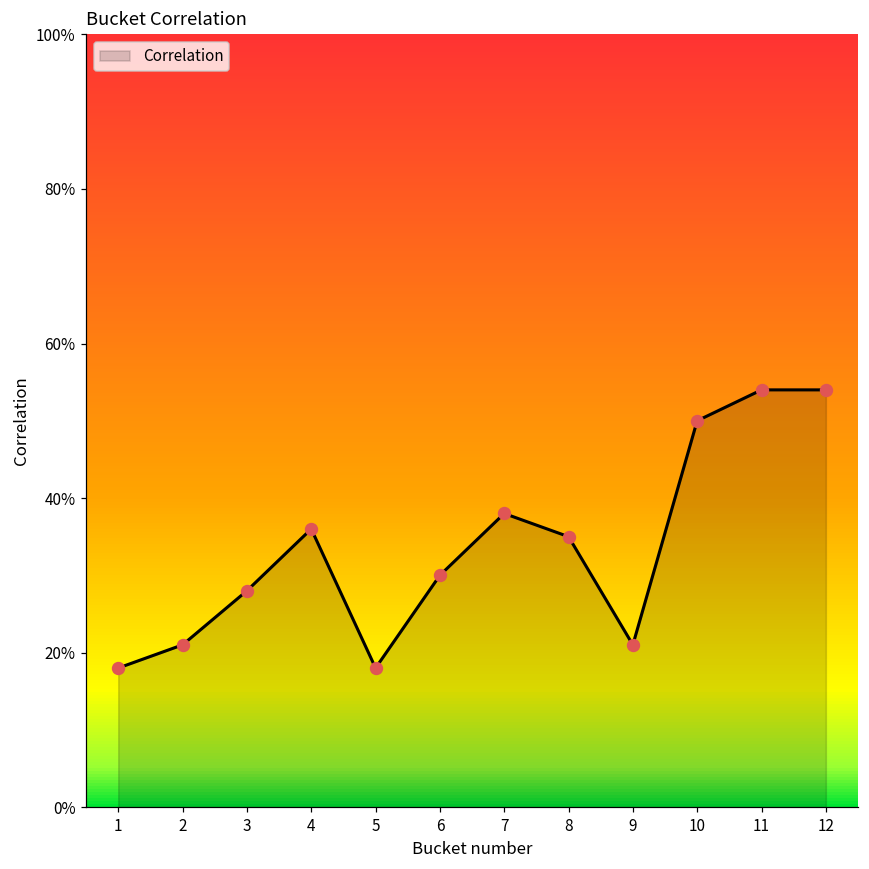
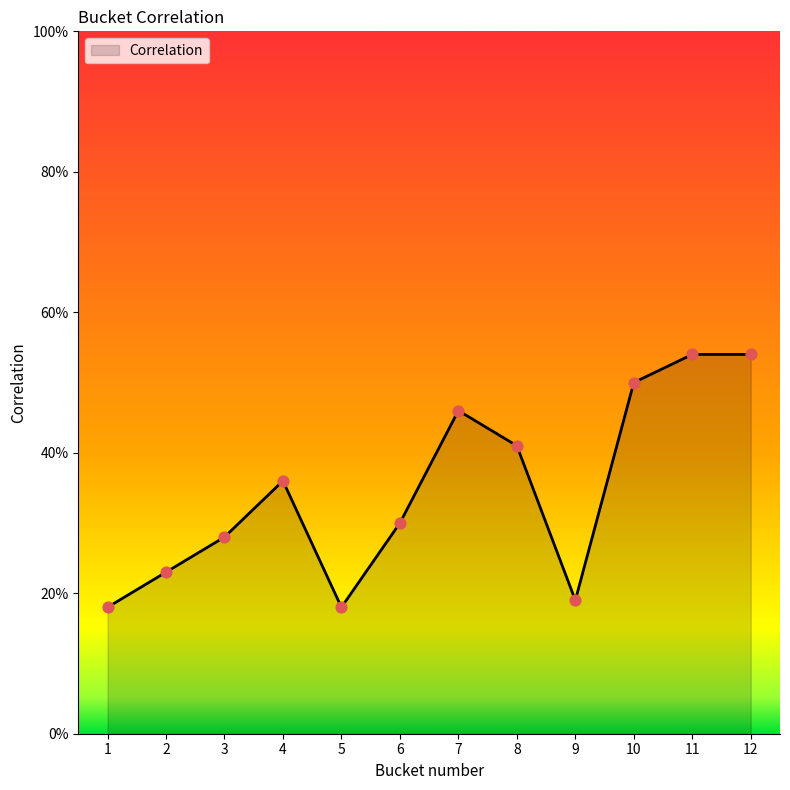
2: 21% -> 23%
7: 38% -> 46%
8: 35% -> 41%
9: 21% -> 19%
